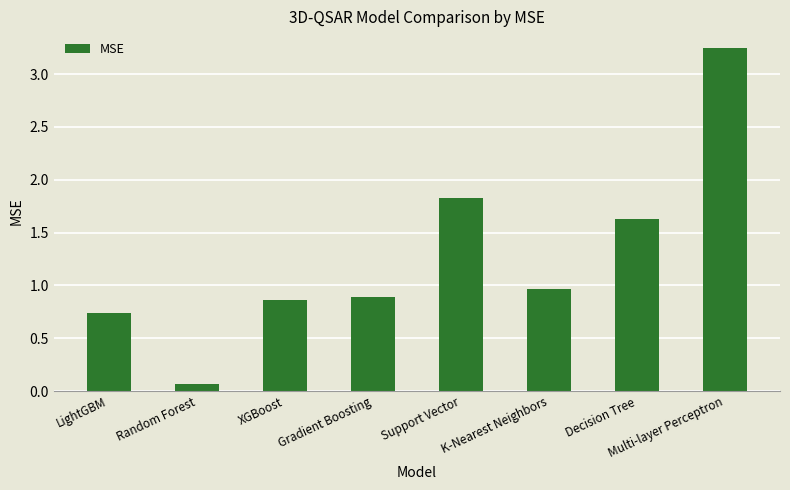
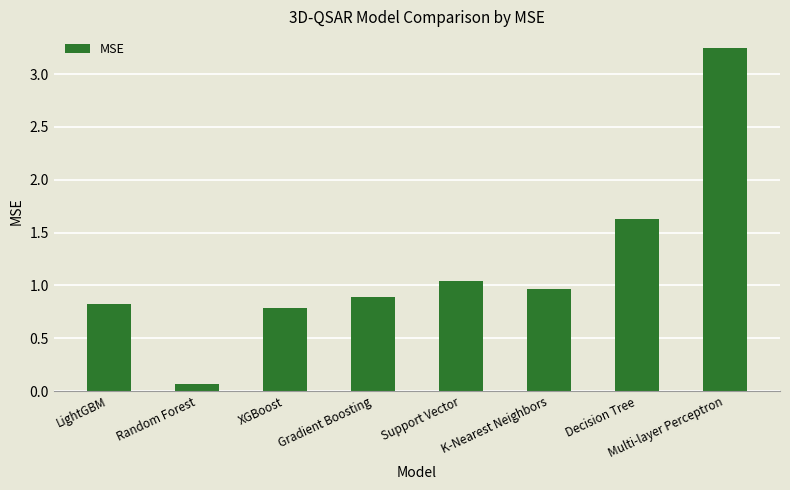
LightGBM: 0.74 -> 0.83
XGBoost: 0.87 -> 0.79
Support Vector: 1.83 -> 1.04
